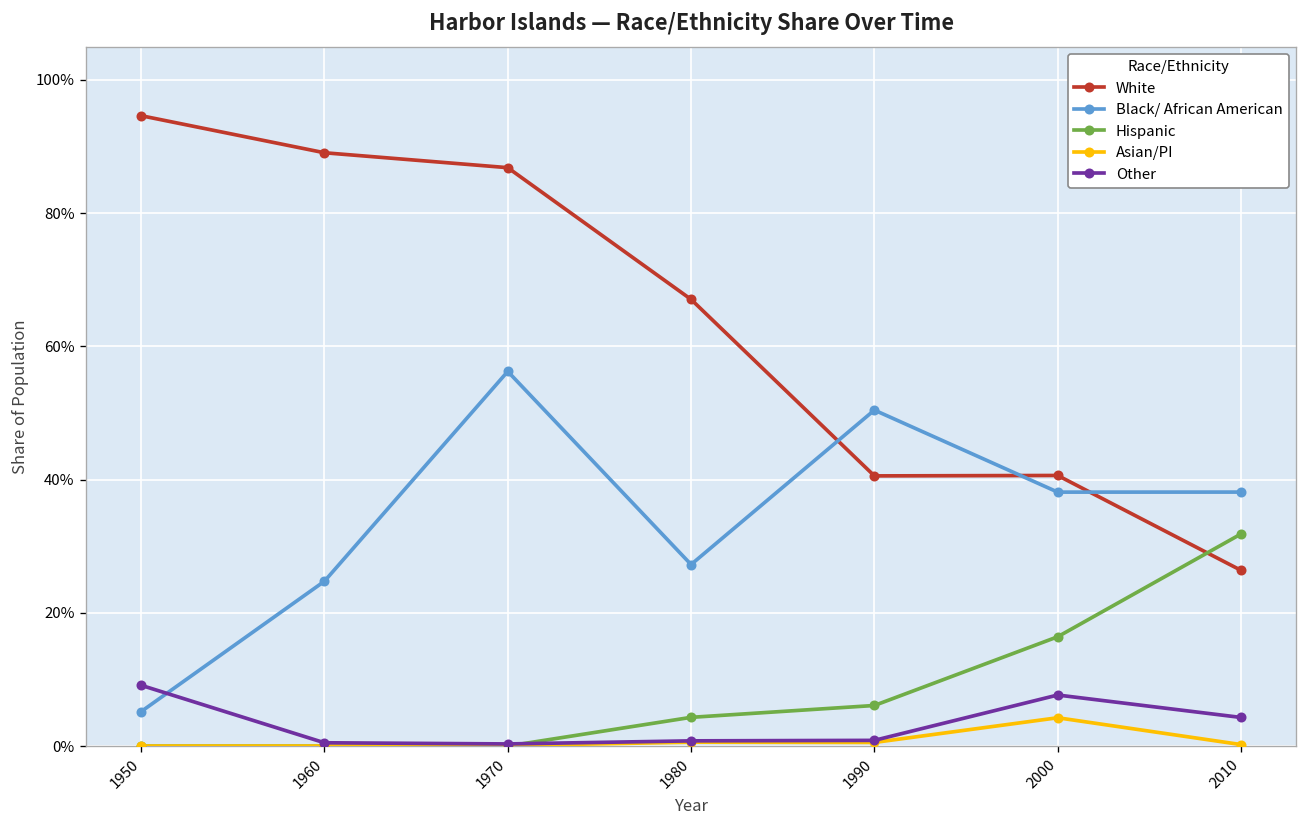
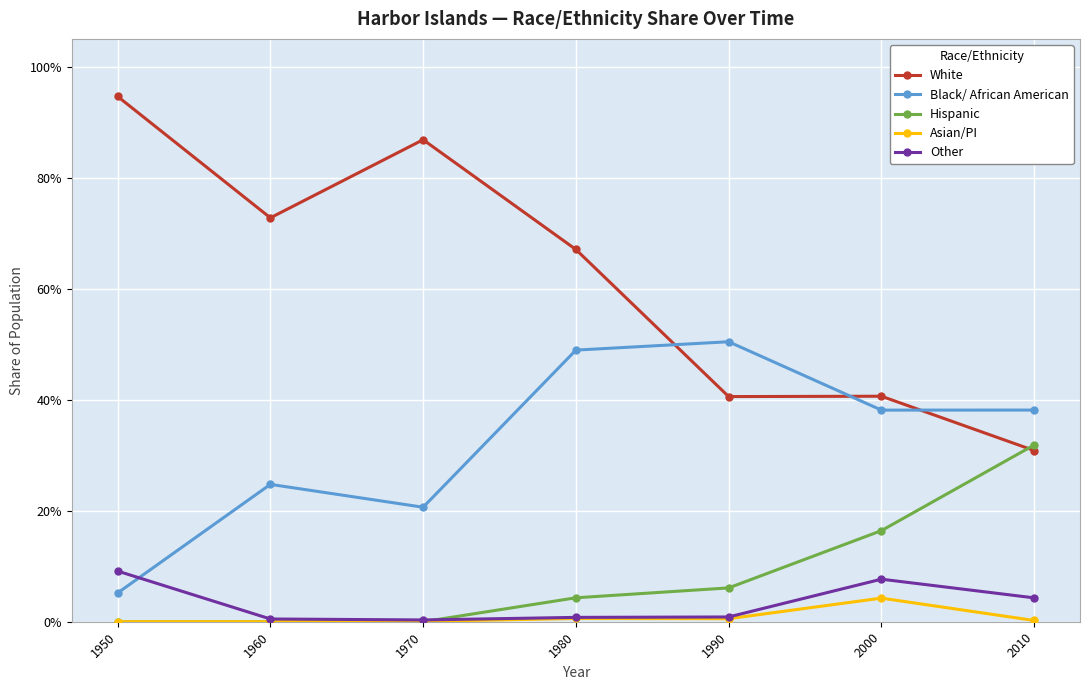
White, 1960: 89% -> 73%
Black/ African American, 1970: 56% -> 21%
Black/ African American, 1980: 27% -> 49%
White, 2010: 26% -> 31%
